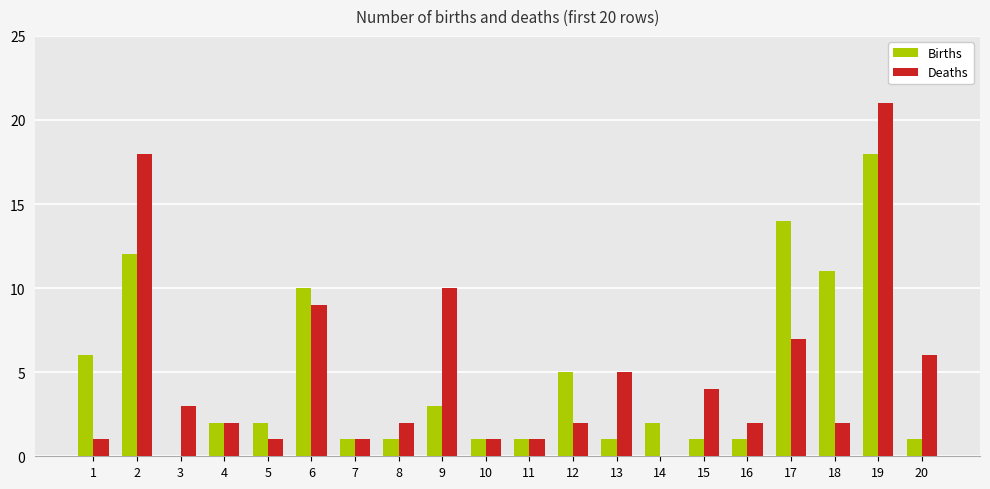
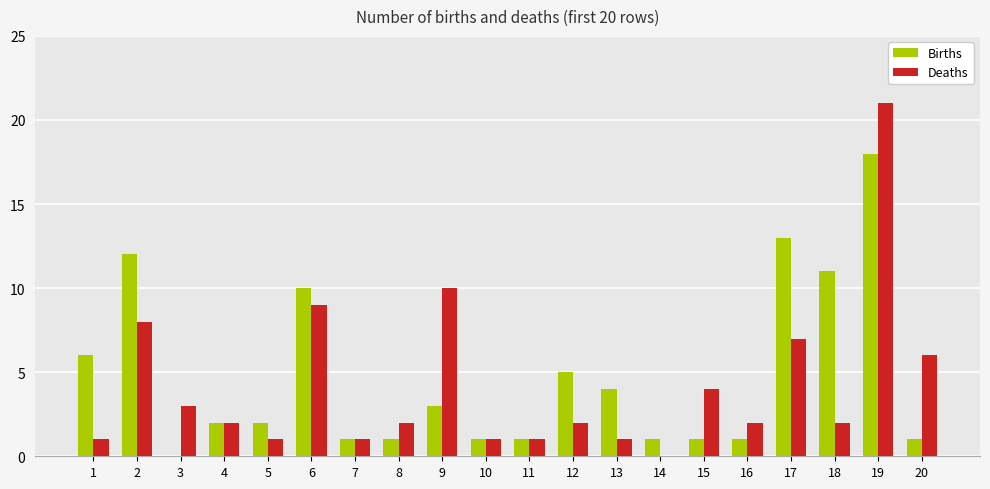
Deaths, 2: 18 -> 8
Births, 13: 1 -> 4
Deaths, 13: 5 -> 1
Births, 14: 2 -> 1
Births, 17: 14 -> 13
